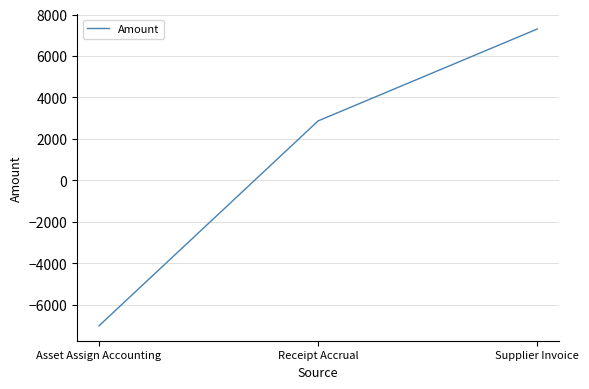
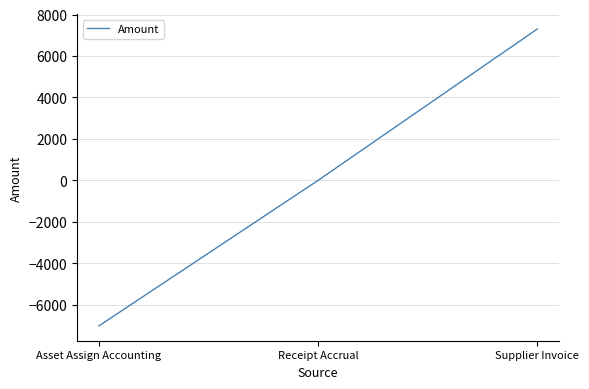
Receipt Accrual: 2900 -> 0
